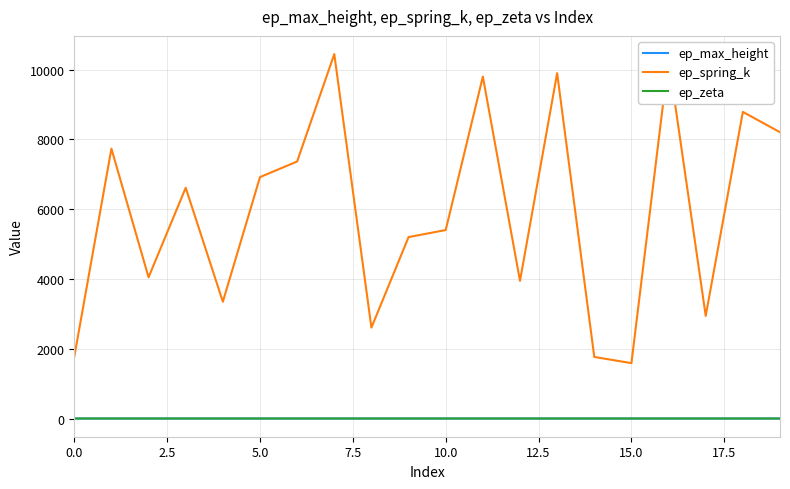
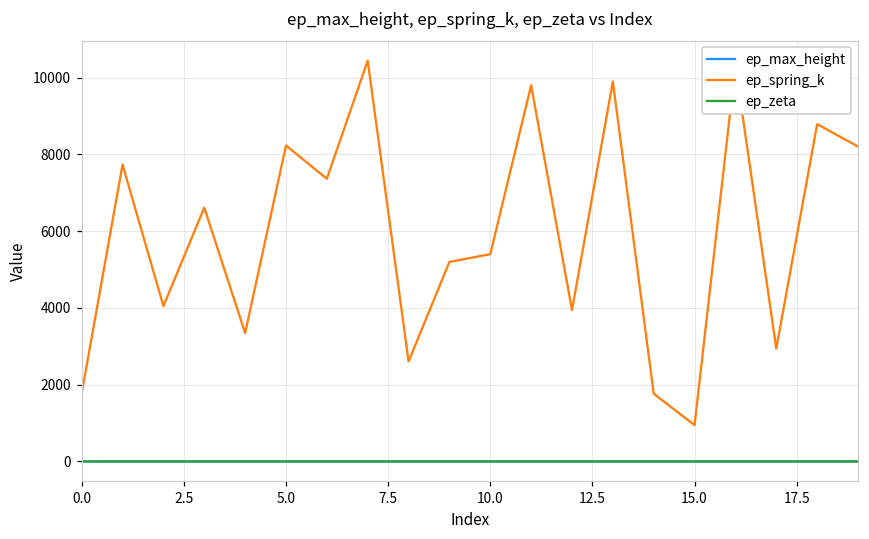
ep_spring_k, 5.0: 6900 -> 8200
ep_spring_k, 15.0: 1600 -> 900
